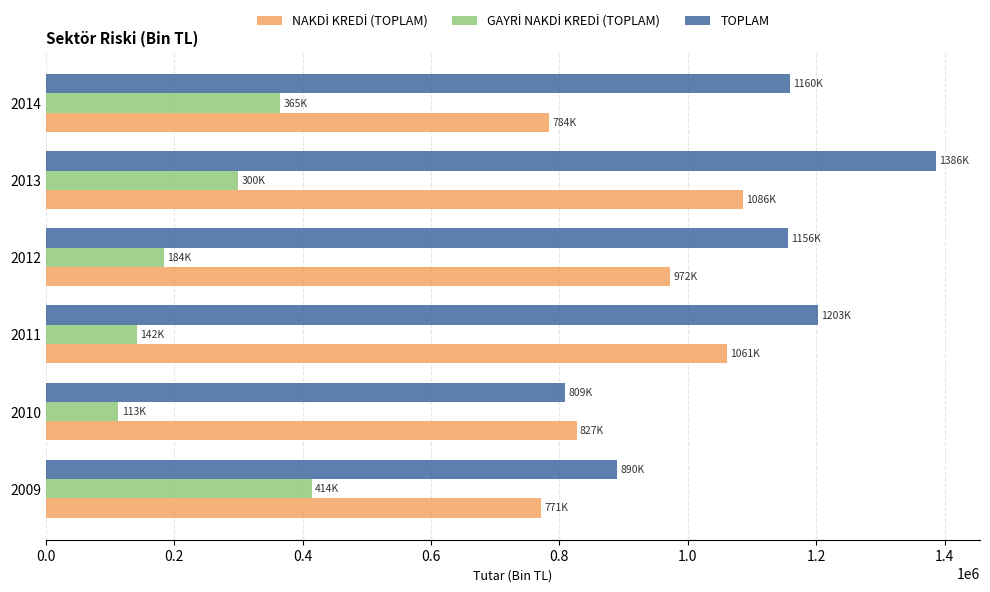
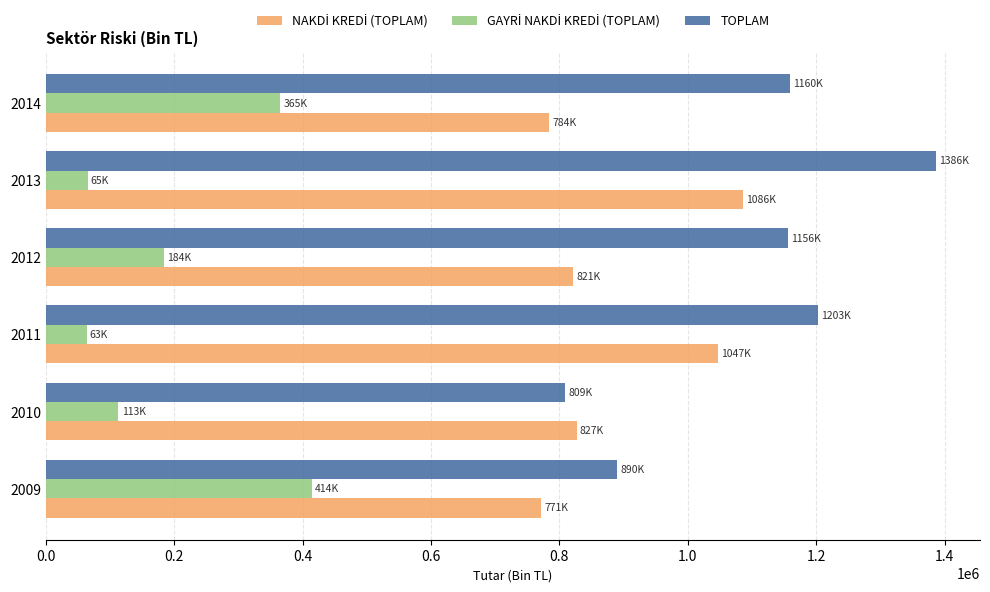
GAYRİ NAKDİ KREDİ (TOPLAM), 2013: 300K -> 65K
NAKDİ KREDİ (TOPLAM), 2012: 972K -> 821K
GAYRİ NAKDİ KREDİ (TOPLAM), 2011: 142K -> 63K
NAKDİ KREDİ (TOPLAM), 2011: 1061K -> 1047K
